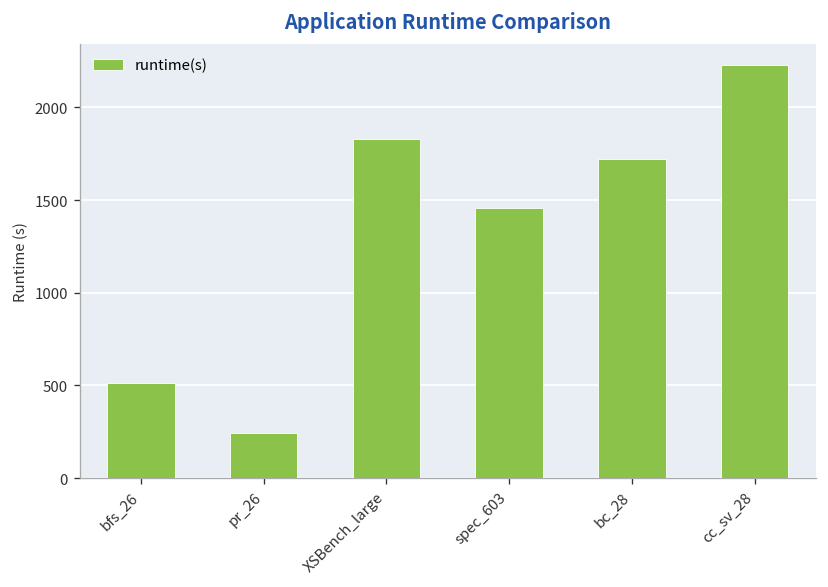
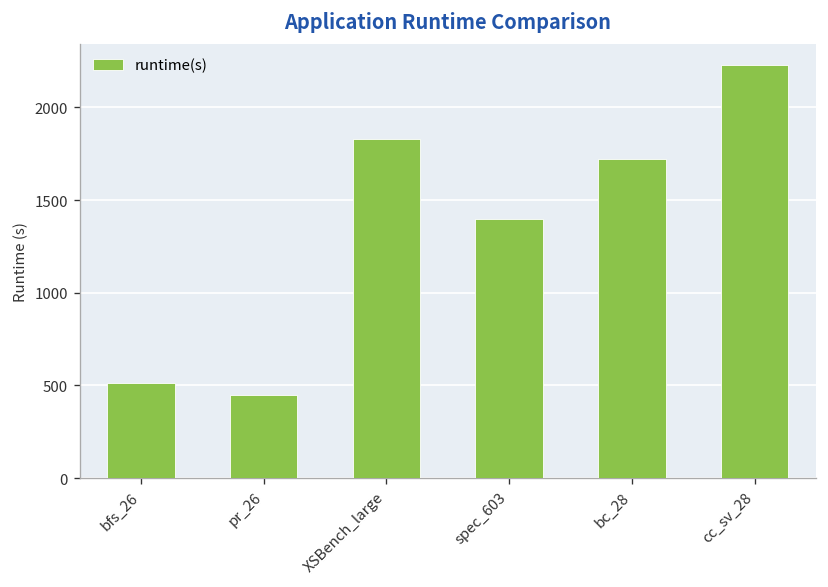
pr_26: 240 -> 450
spec_603: 1460 -> 1400
